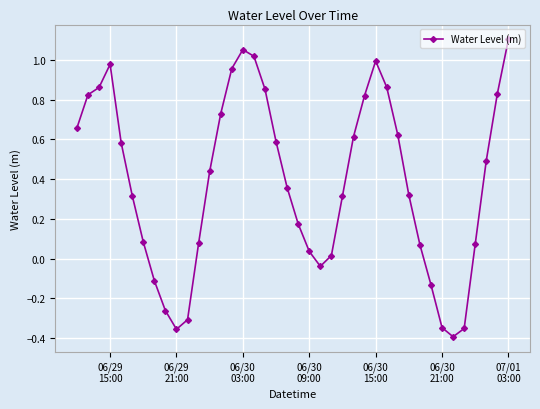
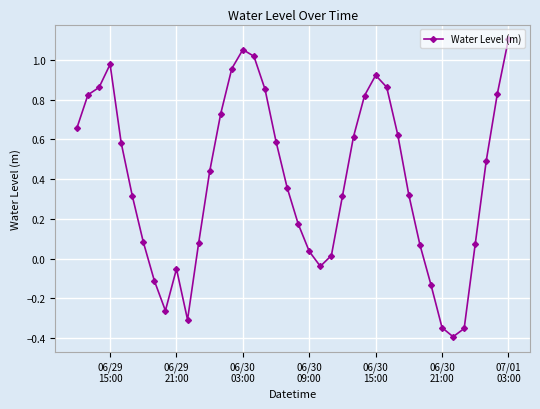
06/29 21:00: -0.36 -> -0.05
06/30 15:00: 0.99 -> 0.92
